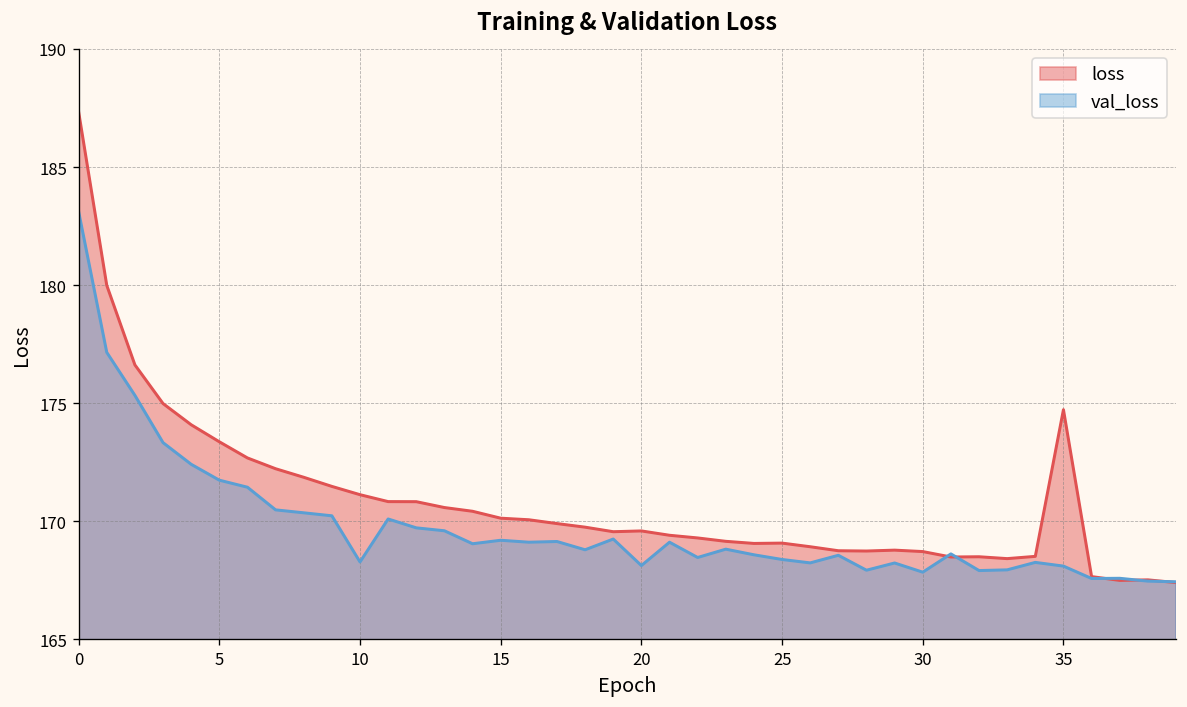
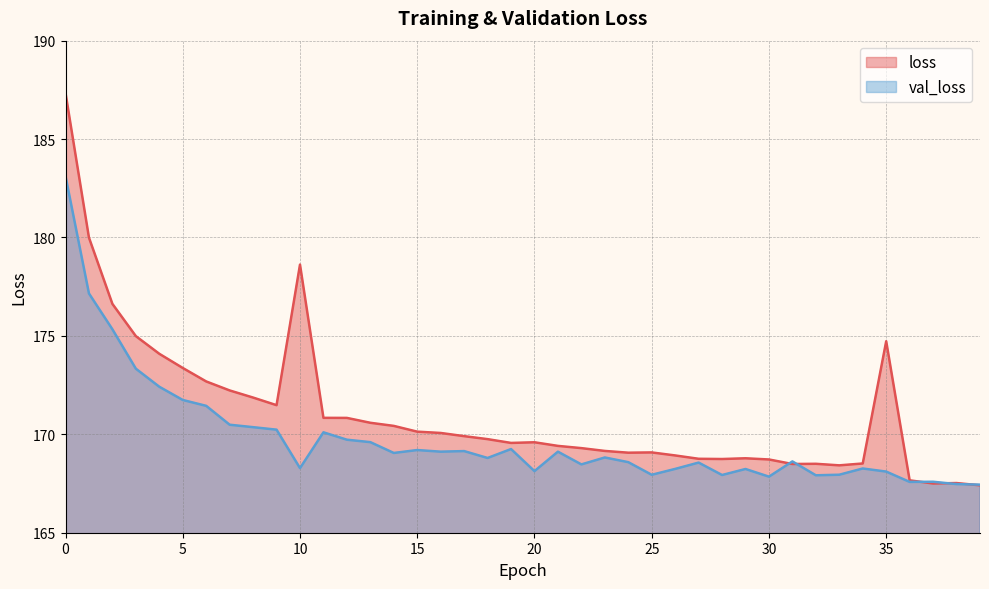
loss, 10: 171.1 -> 178.6
val_loss, 25: 168.4 -> 167.9
